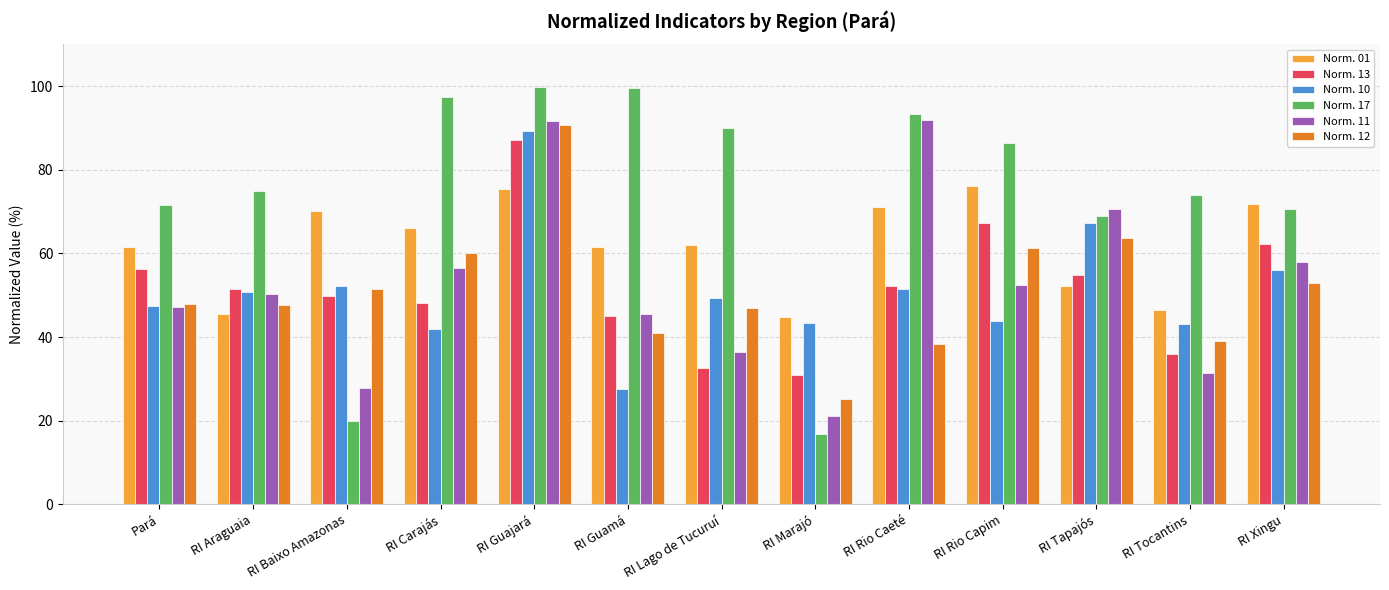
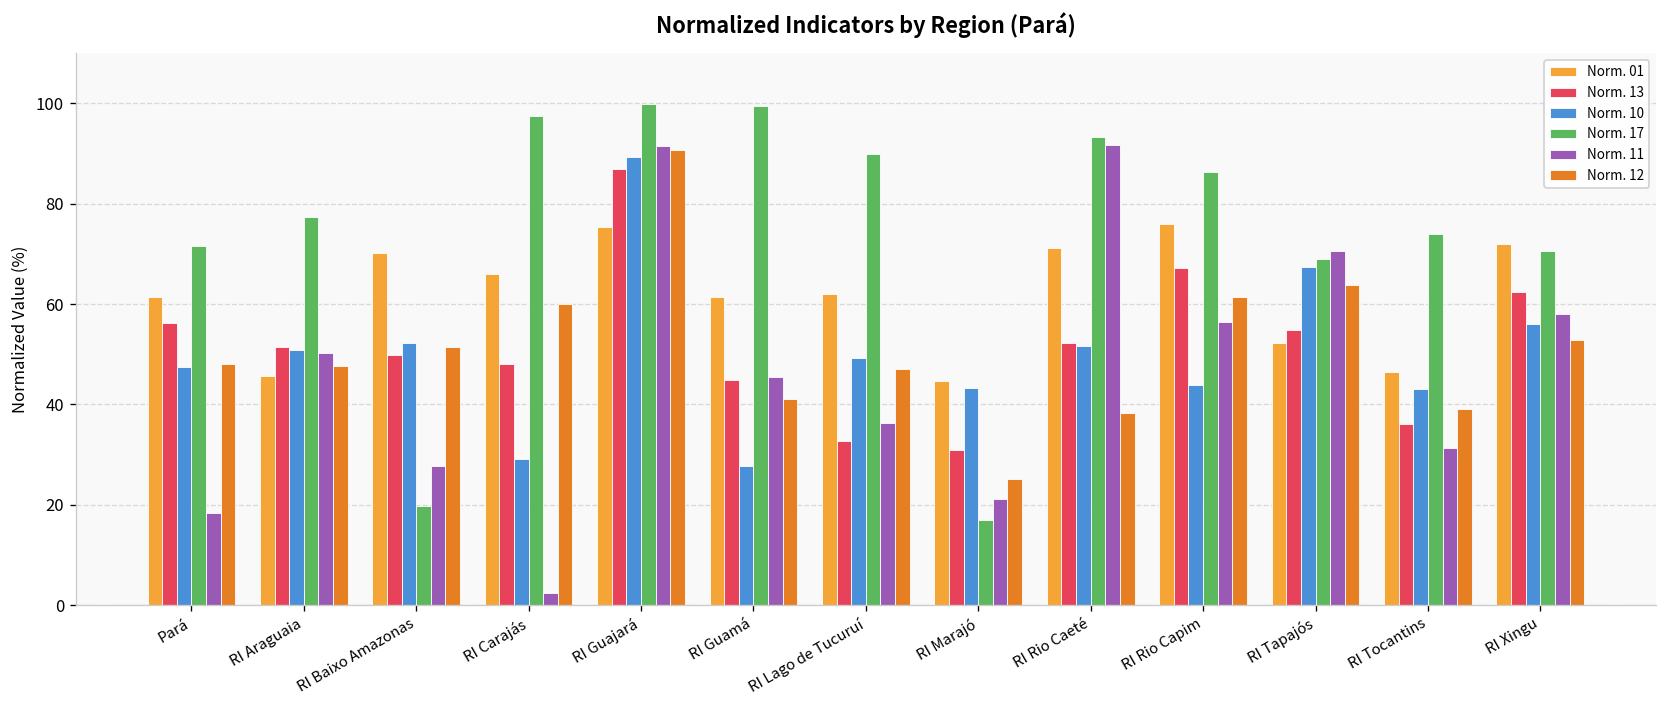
Norm. 11, Pará: 47 -> 18
Norm. 17, RI Araguaia: 75 -> 77
Norm. 10, RI Carajás: 42 -> 29
Norm. 11, RI Carajás: 57 -> 2
Norm. 11, RI Rio Capim: 53 -> 56
